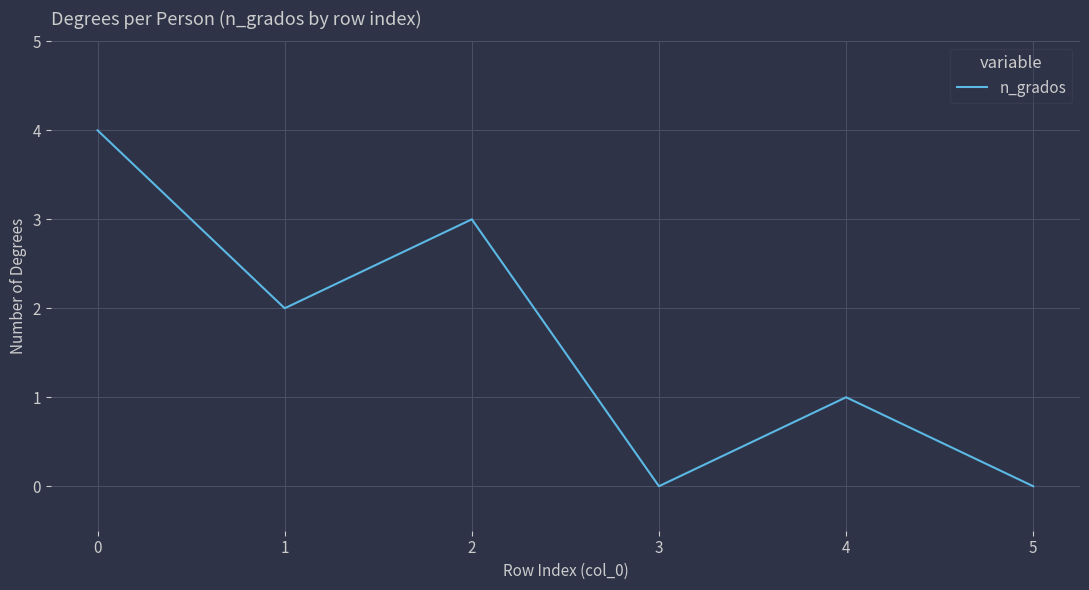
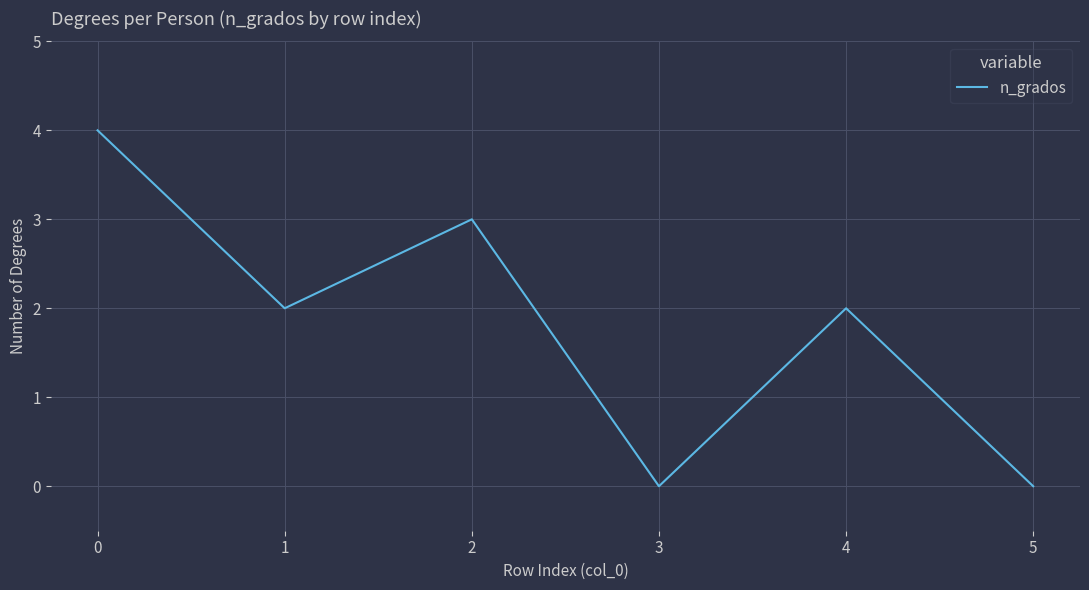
4: 1 -> 2
